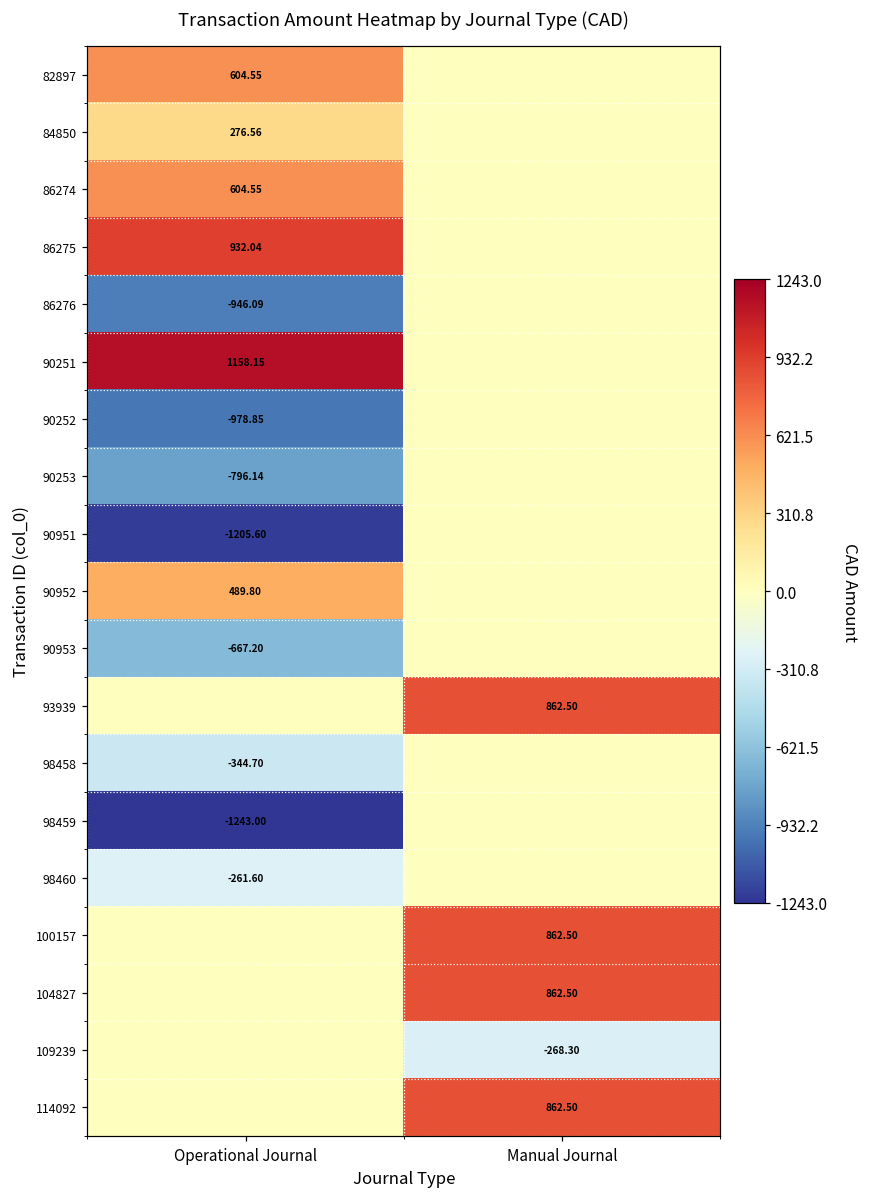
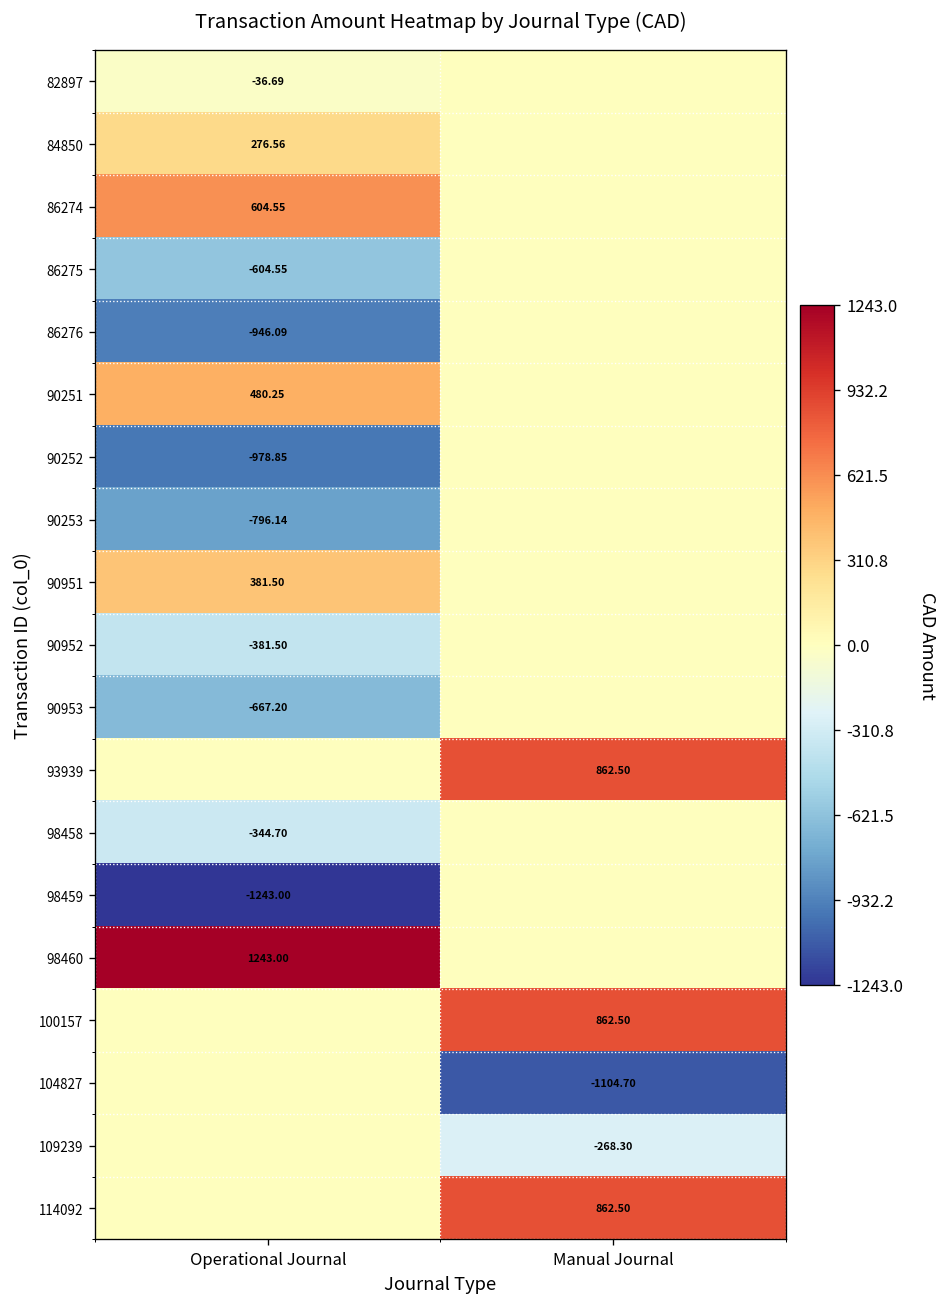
82897, Operational Journal: 604.55 -> -36.69
86275, Operational Journal: 932.04 -> -604.55
90251, Operational Journal: 1158.15 -> 480.25
90951, Operational Journal: -1205.60 -> 381.50
90952, Operational Journal: 489.80 -> -381.50
98460, Operational Journal: -261.60 -> 1243.00
104827, Manual Journal: 862.50 -> -1104.70
